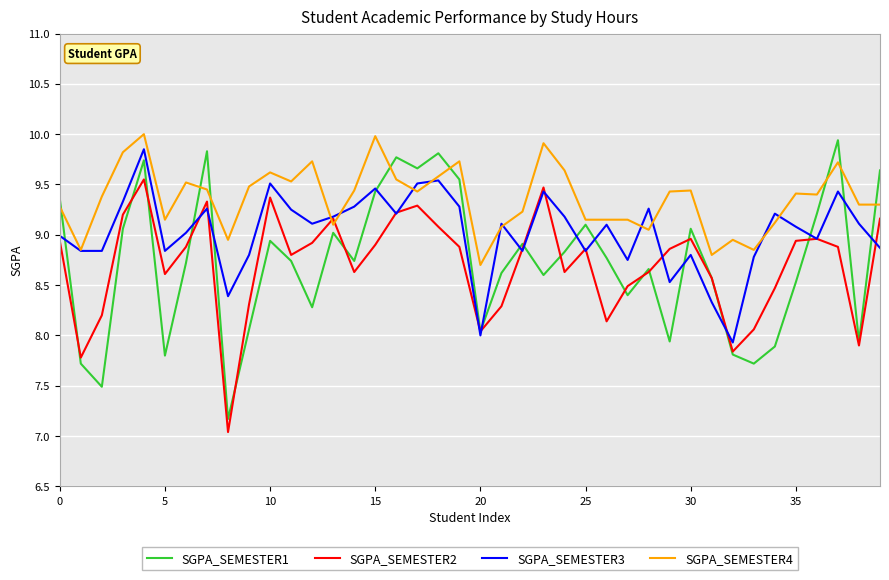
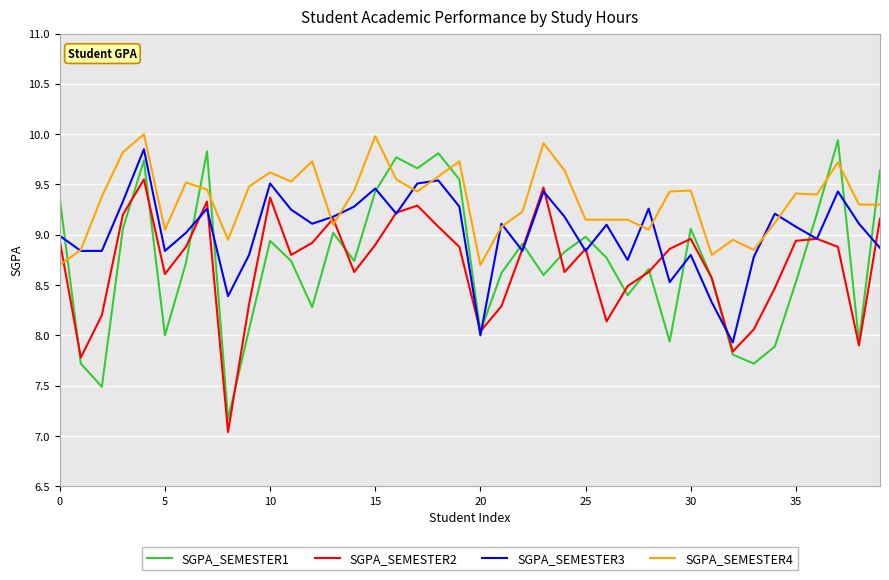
SGPA_SEMESTER4, 0: 9.28 -> 8.70
SGPA_SEMESTER1, 5: 7.8 -> 8.0
SGPA_SEMESTER4, 5: 9.15 -> 9.05
SGPA_SEMESTER1, 25: 9.10 -> 8.98
